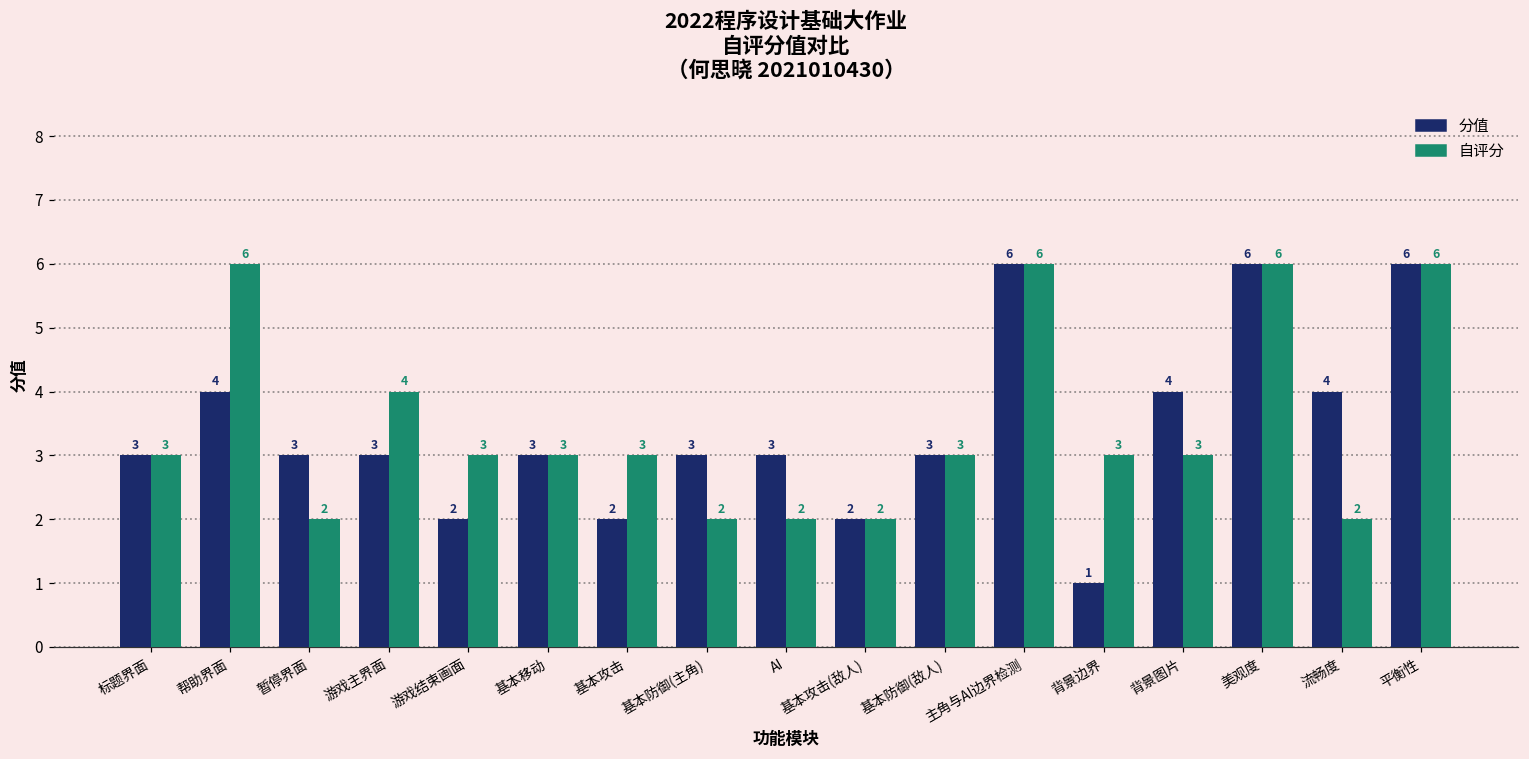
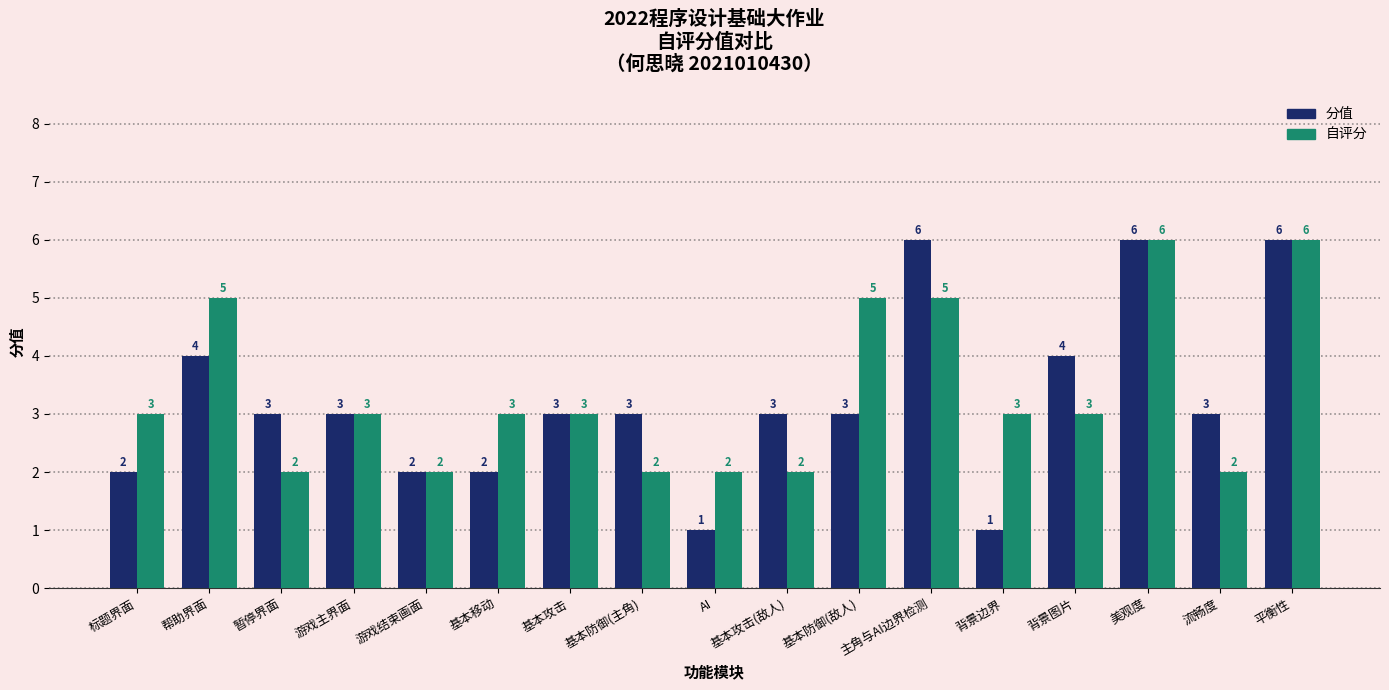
分值, 标题界面: 3 -> 2
自评分, 帮助界面: 6 -> 5
自评分, 游戏主界面: 4 -> 3
自评分, 游戏结束画面: 3 -> 2
分值, 基本移动: 3 -> 2
分值, 基本攻击: 2 -> 3
分值, AI: 3 -> 1
分值, 基本攻击(敌人): 2 -> 3
自评分, 基本防御(敌人): 3 -> 5
自评分, 主角与AI边界检测: 6 -> 5
分值, 流畅度: 4 -> 3
